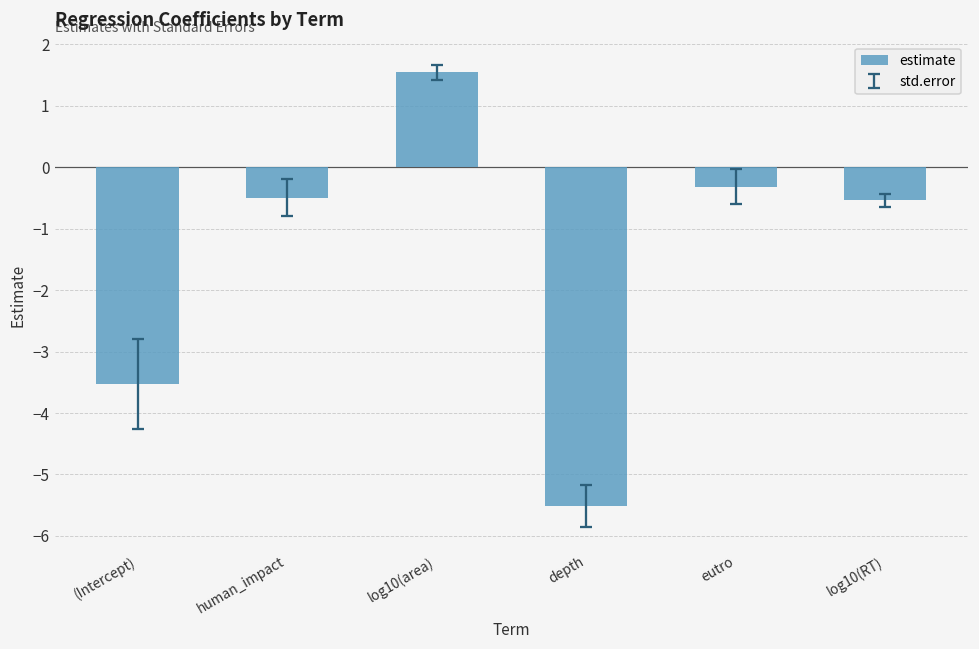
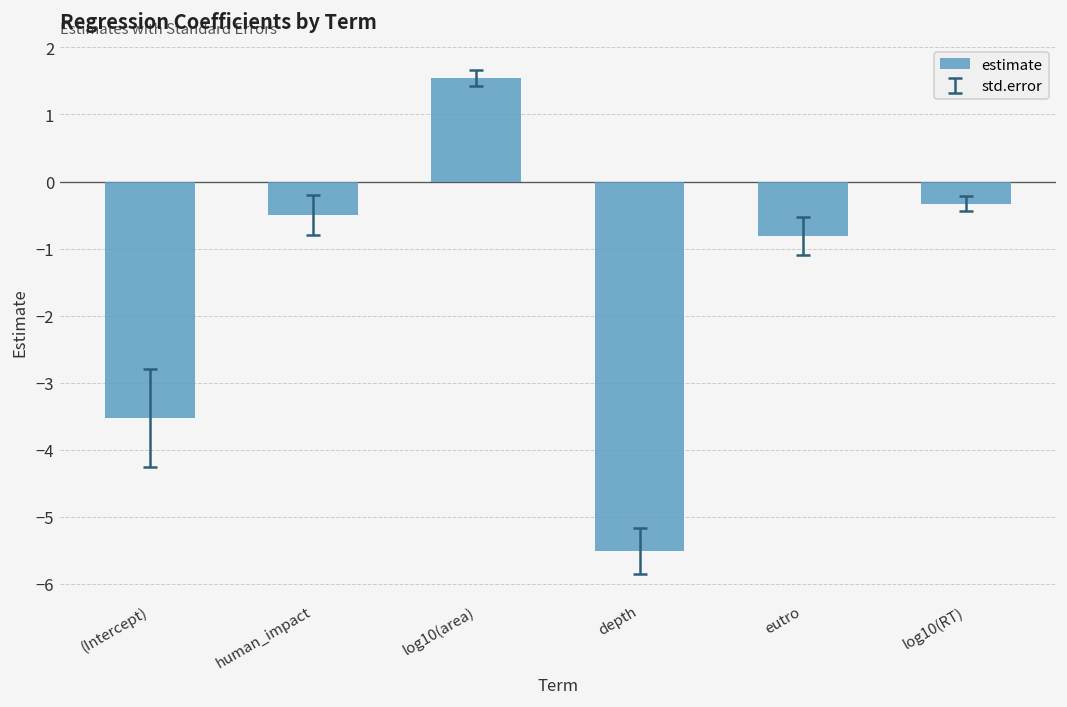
estimate, eutro: -0.3 -> -0.8
estimate, log10(RT): -0.5 -> -0.3
